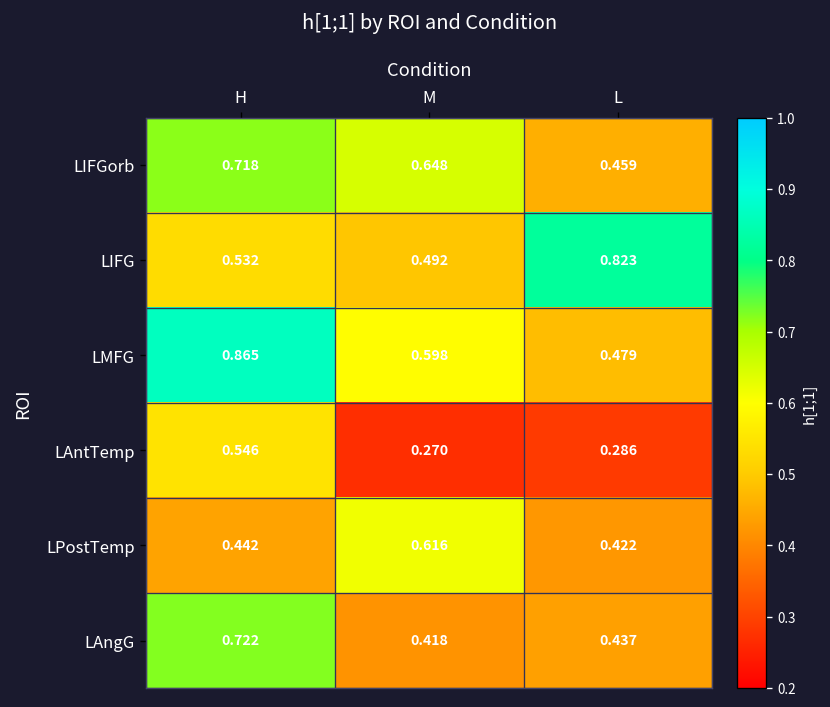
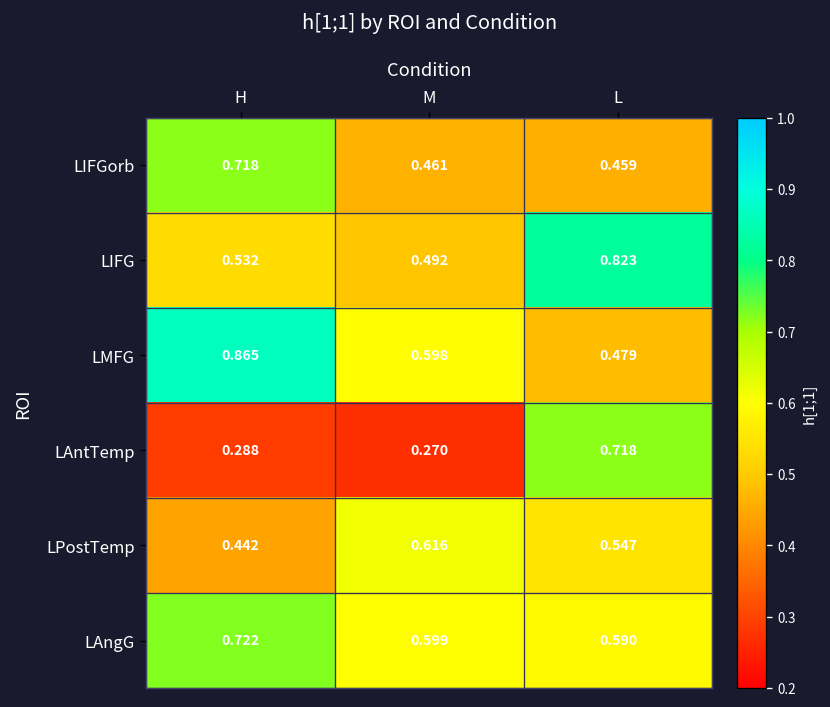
LIFGorb, M: 0.648 -> 0.461
LAntTemp, H: 0.546 -> 0.288
LAntTemp, L: 0.286 -> 0.718
LPostTemp, L: 0.422 -> 0.547
LAngG, M: 0.418 -> 0.599
LAngG, L: 0.437 -> 0.590
